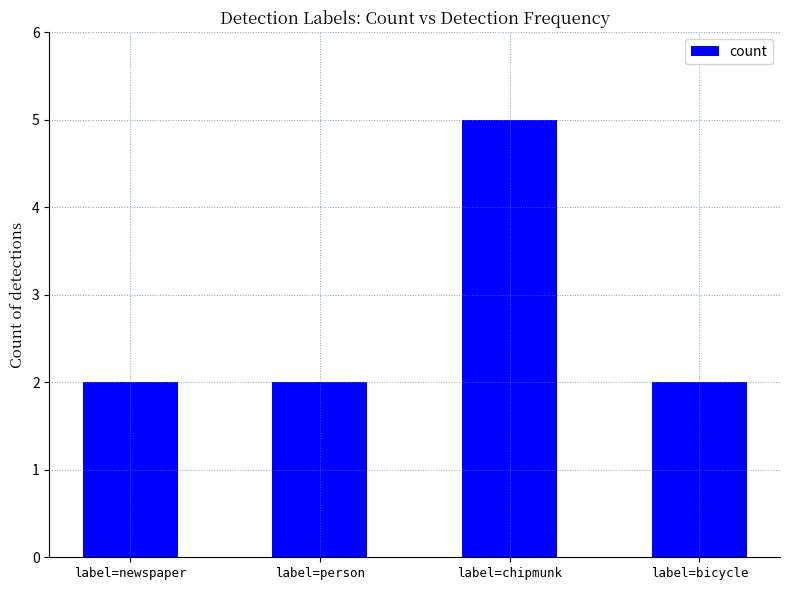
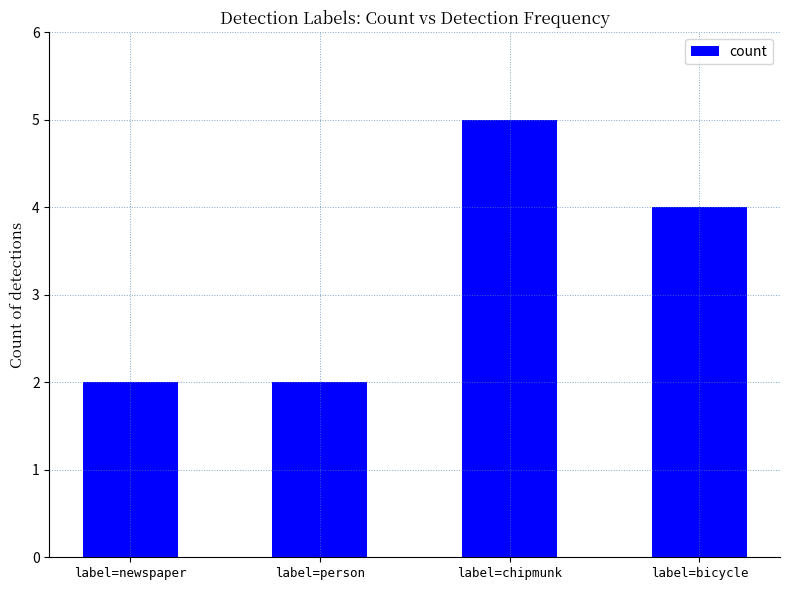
label=bicycle: 2 -> 4
